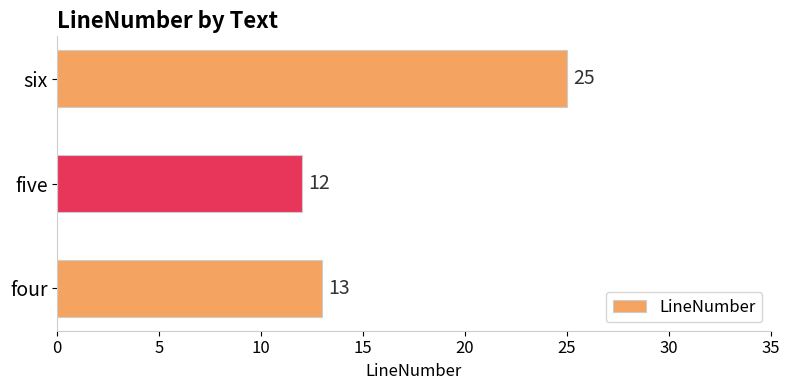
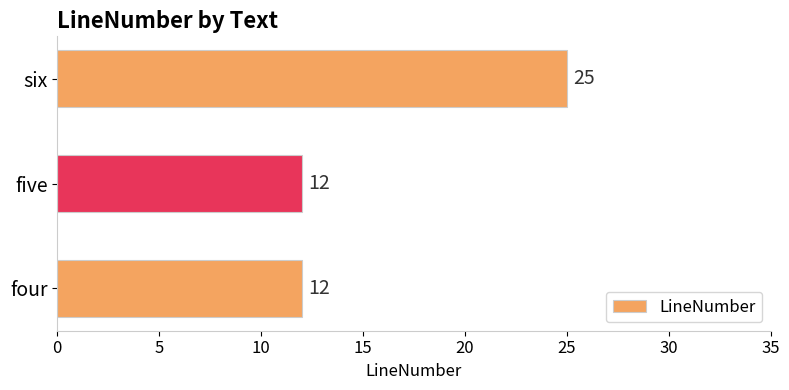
four: 13 -> 12
